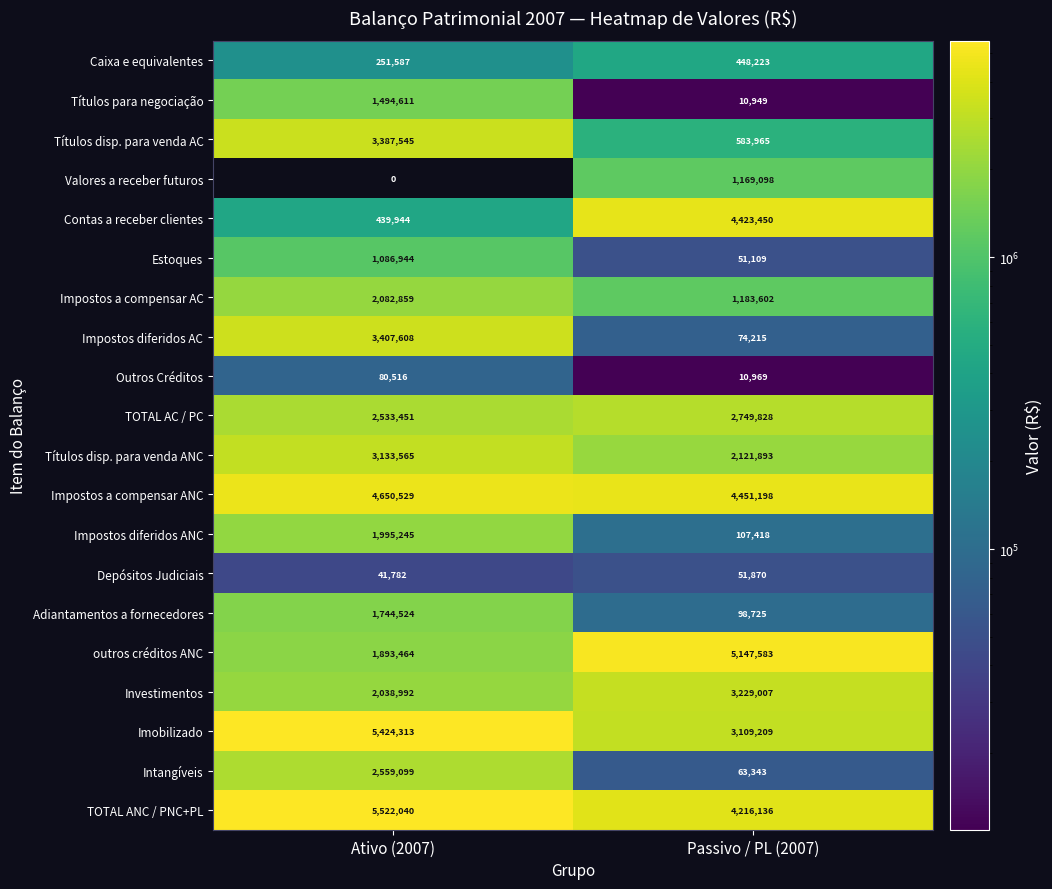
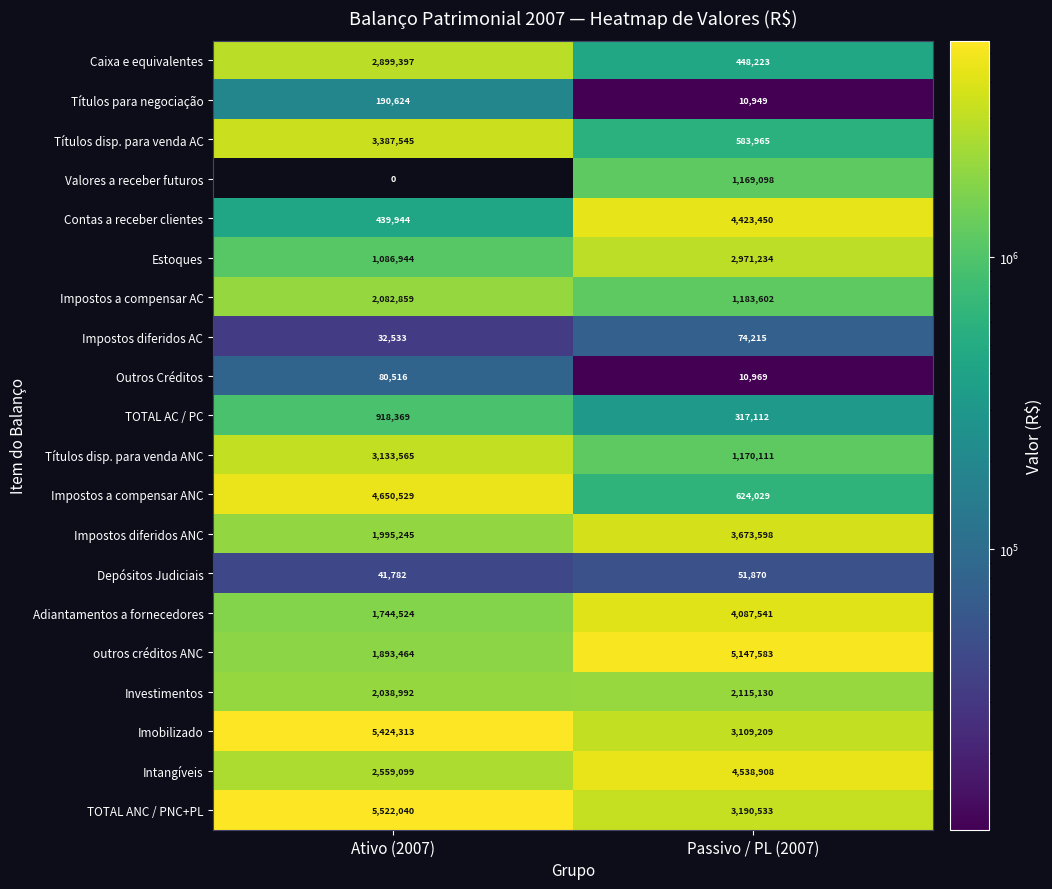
Caixa e equivalentes, Ativo (2007): 251,587 -> 2,899,397
Títulos para negociação, Ativo (2007): 1,494,611 -> 190,624
Estoques, Passivo / PL (2007): 51,109 -> 2,971,234
Impostos diferidos AC, Ativo (2007): 3,407,608 -> 32,533
TOTAL AC / PC, Ativo (2007): 2,533,451 -> 918,369
TOTAL AC / PC, Passivo / PL (2007): 2,749,828 -> 317,112
Títulos disp. para venda ANC, Passivo / PL (2007): 2,121,893 -> 1,170,111
Impostos a compensar ANC, Passivo / PL (2007): 4,451,198 -> 624,029
Impostos diferidos ANC, Passivo / PL (2007): 107,418 -> 3,673,598
Adiantamentos a fornecedores, Passivo / PL (2007): 98,725 -> 4,087,541
Investimentos, Passivo / PL (2007): 3,229,007 -> 2,115,130
Intangíveis, Passivo / PL (2007): 63,343 -> 4,538,908
TOTAL ANC / PNC+PL, Passivo / PL (2007): 4,216,136 -> 3,190,533
